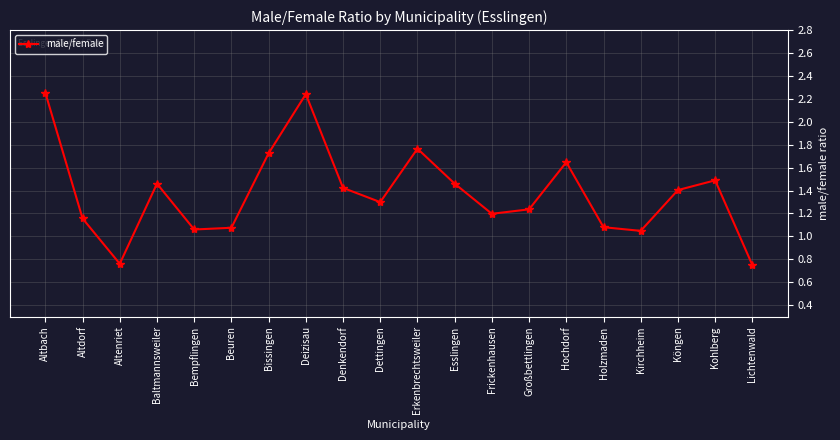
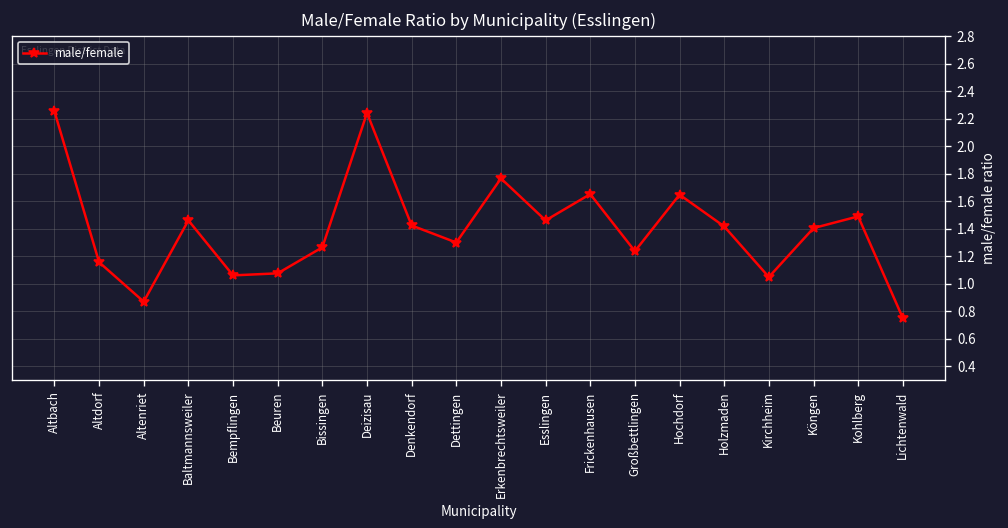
Altenriet: 0.76 -> 0.87
Bissingen: 1.73 -> 1.26
Frickenhausen: 1.20 -> 1.65
Holzmaden: 1.08 -> 1.42
